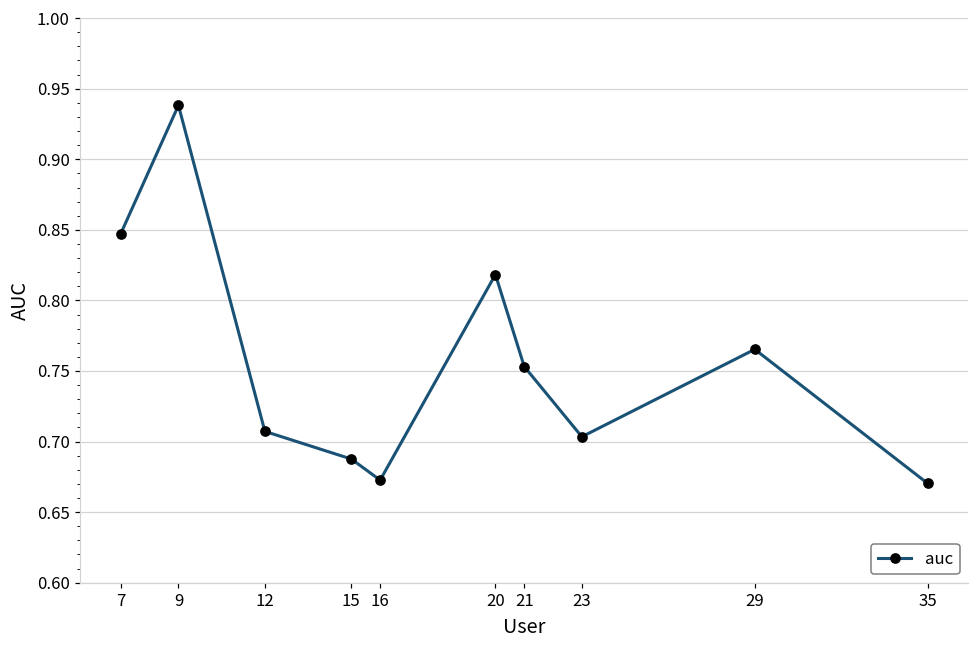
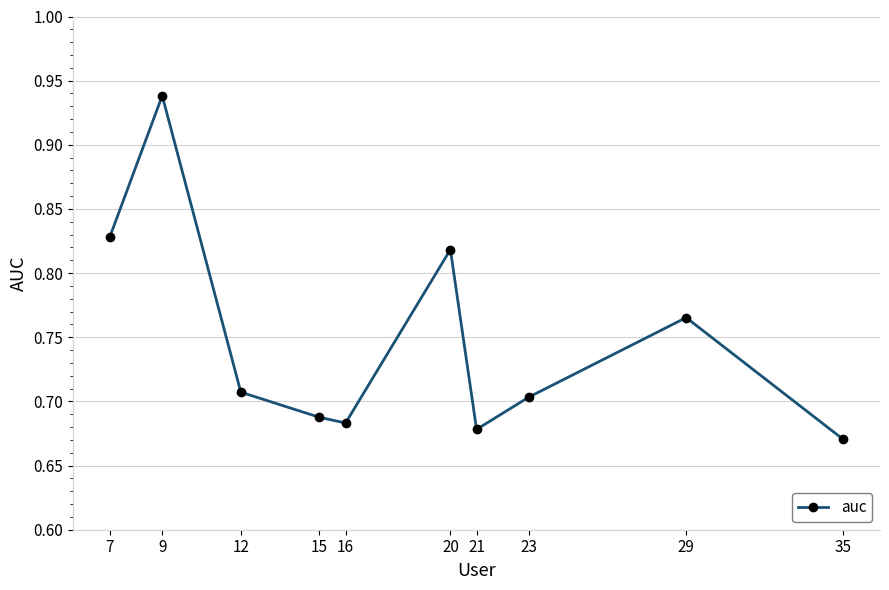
7: 0.847 -> 0.828
16: 0.673 -> 0.683
21: 0.753 -> 0.678
